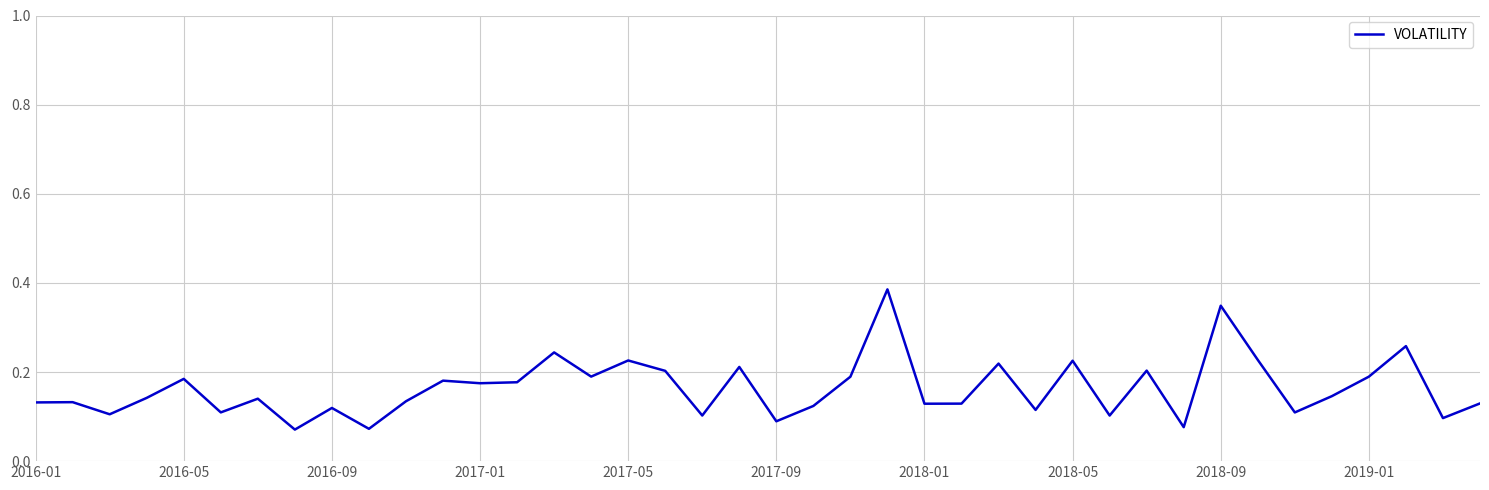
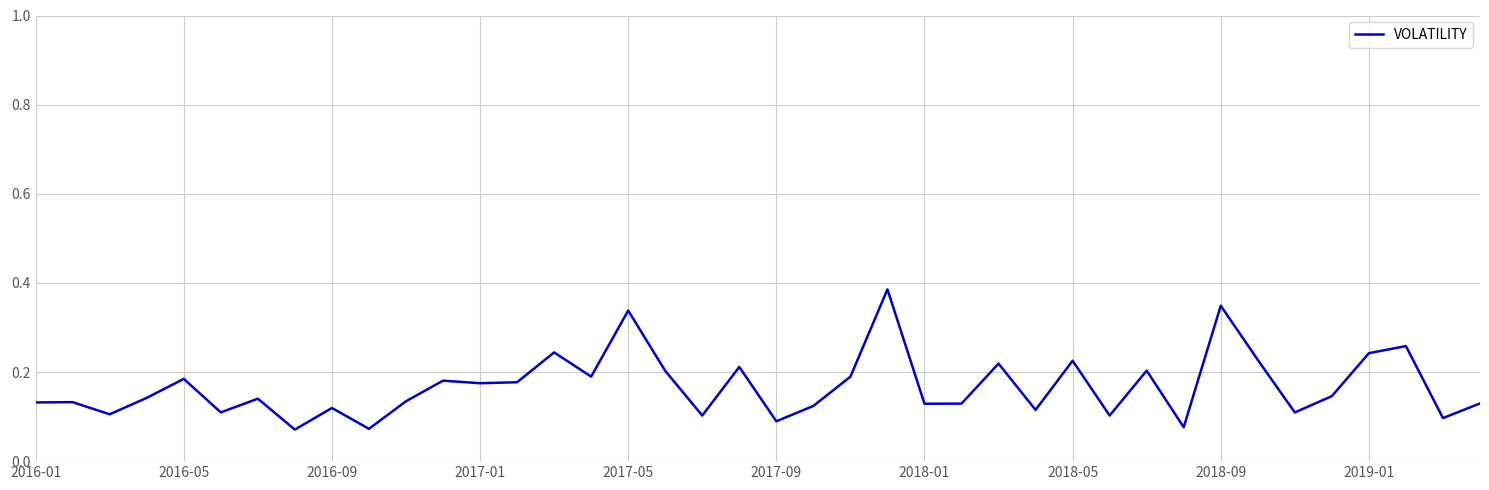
2017-05: 0.23 -> 0.34
2019-01: 0.19 -> 0.24
